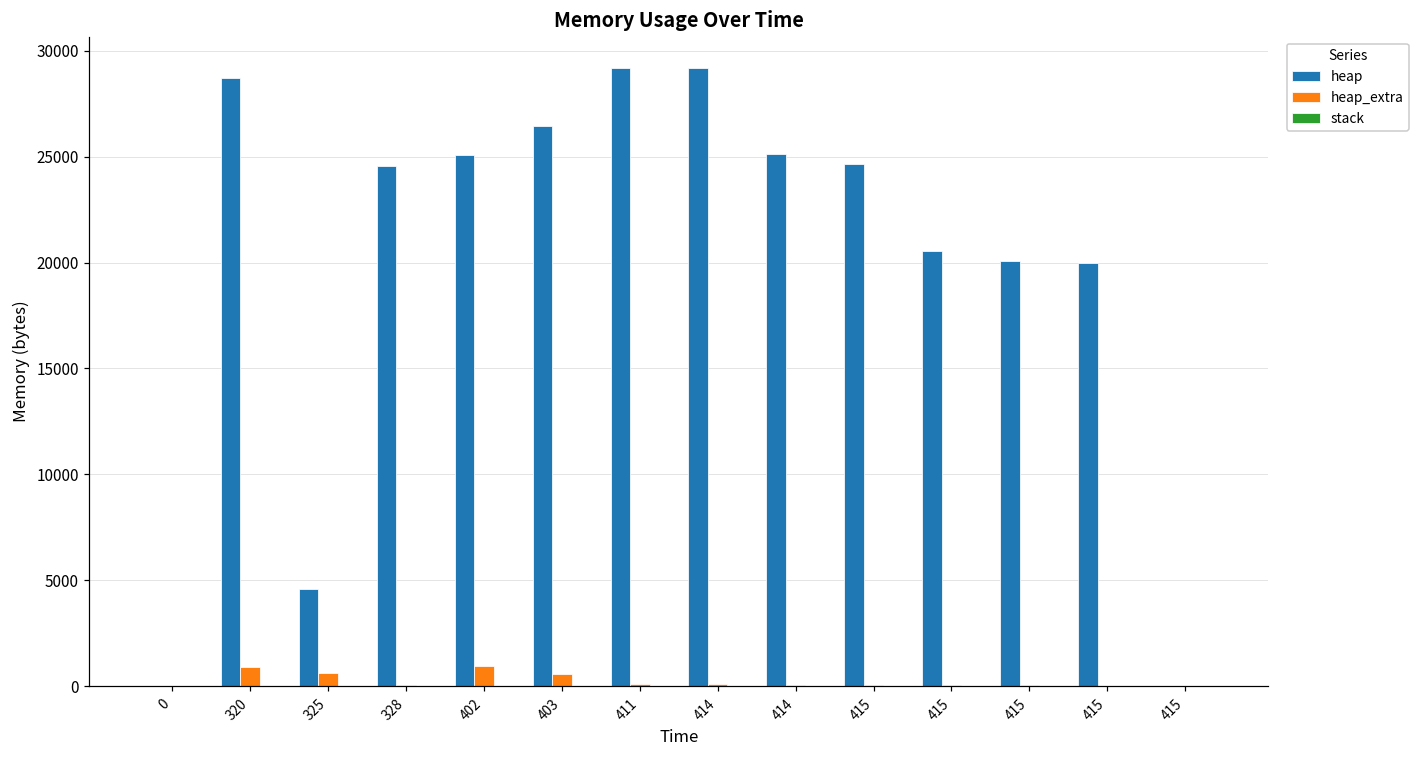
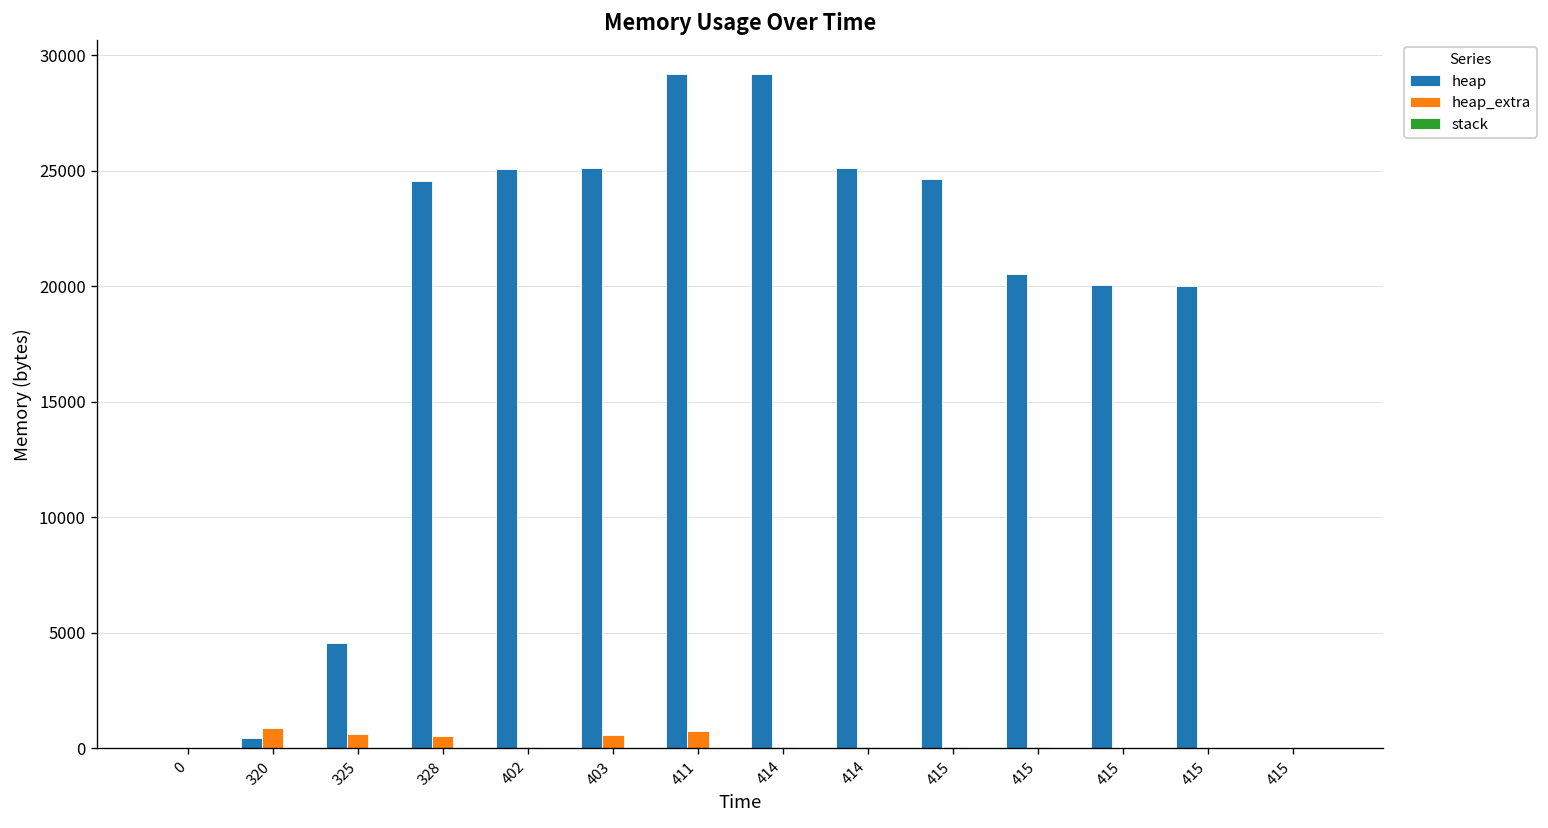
heap, 320: 28700 -> 500
heap_extra, 328: 0 -> 500
heap_extra, 402: 900 -> 100
heap, 403: 26400 -> 25100
heap_extra, 411: 100 -> 800
